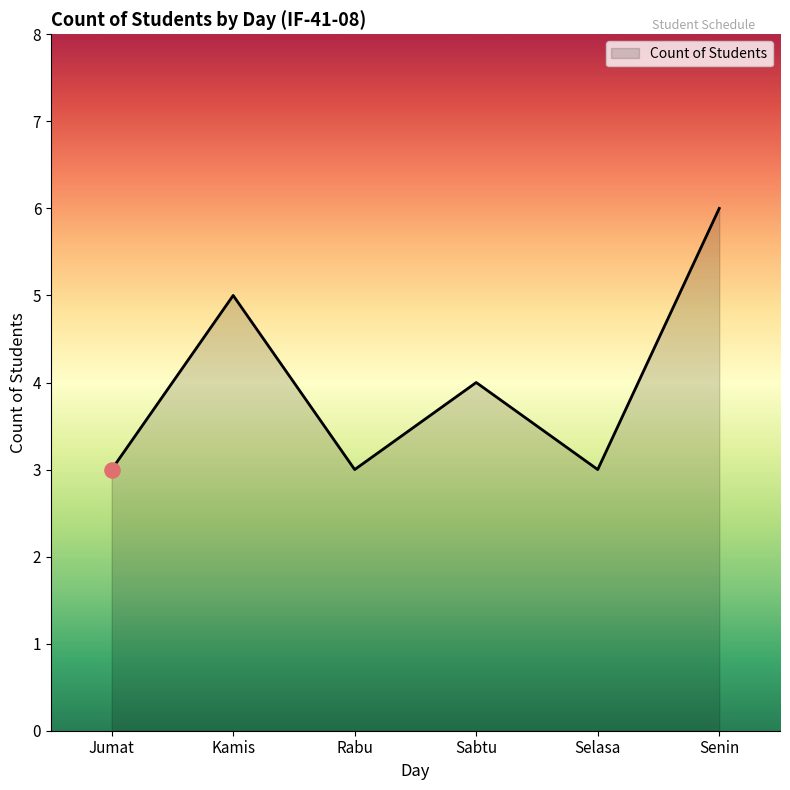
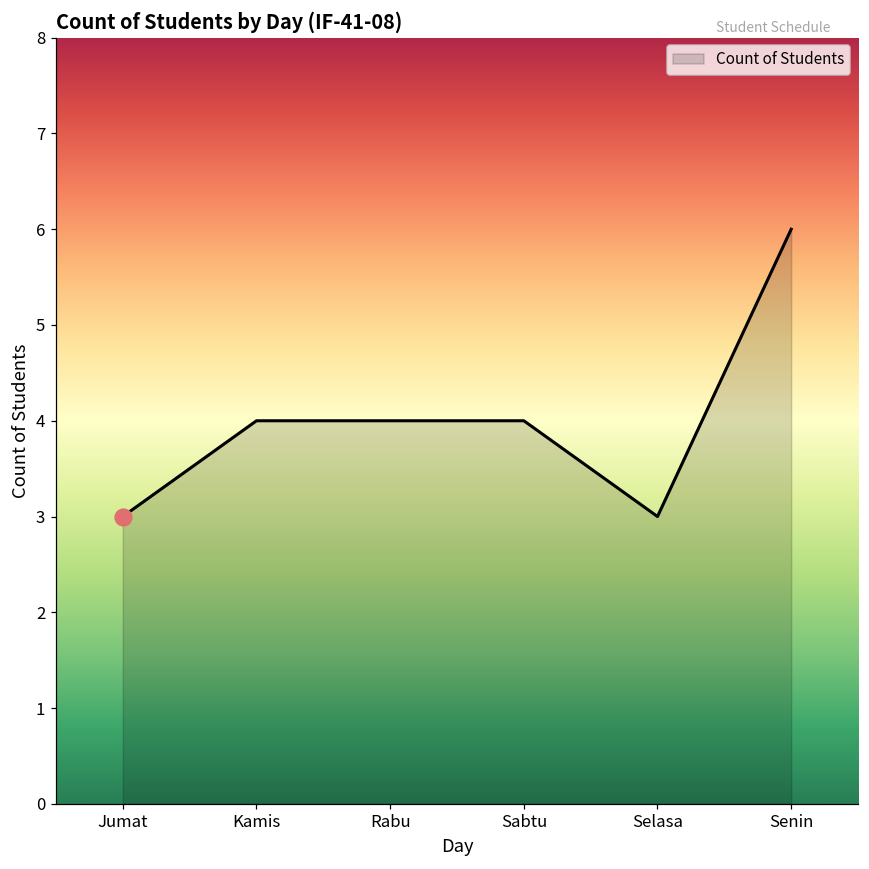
Count of Students, Kamis: 5 -> 4
Count of Students, Rabu: 3 -> 4
